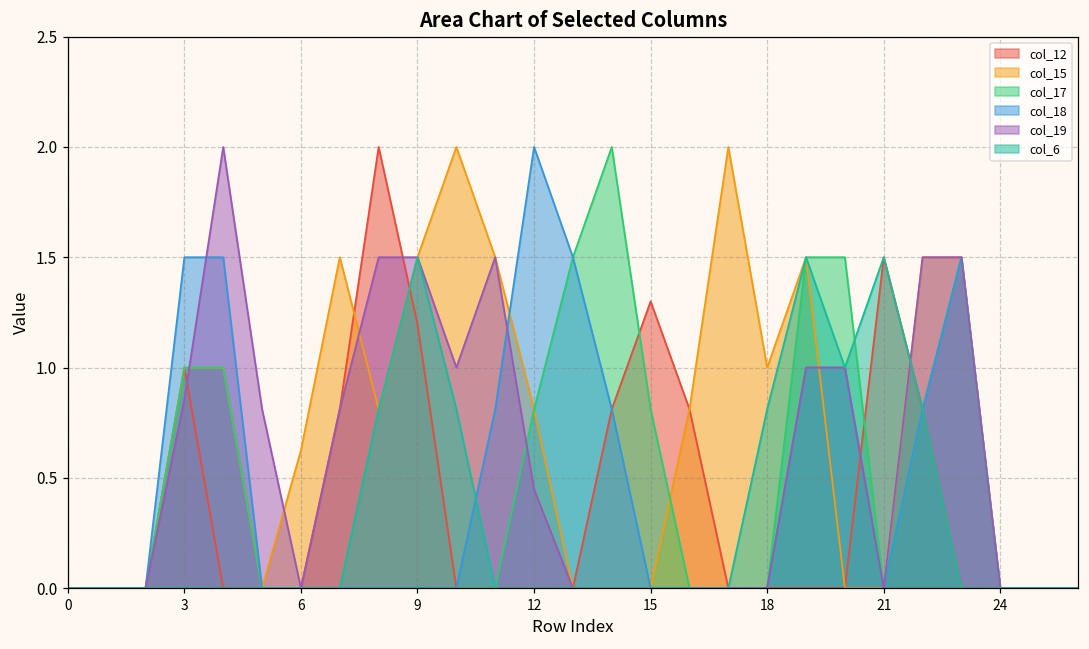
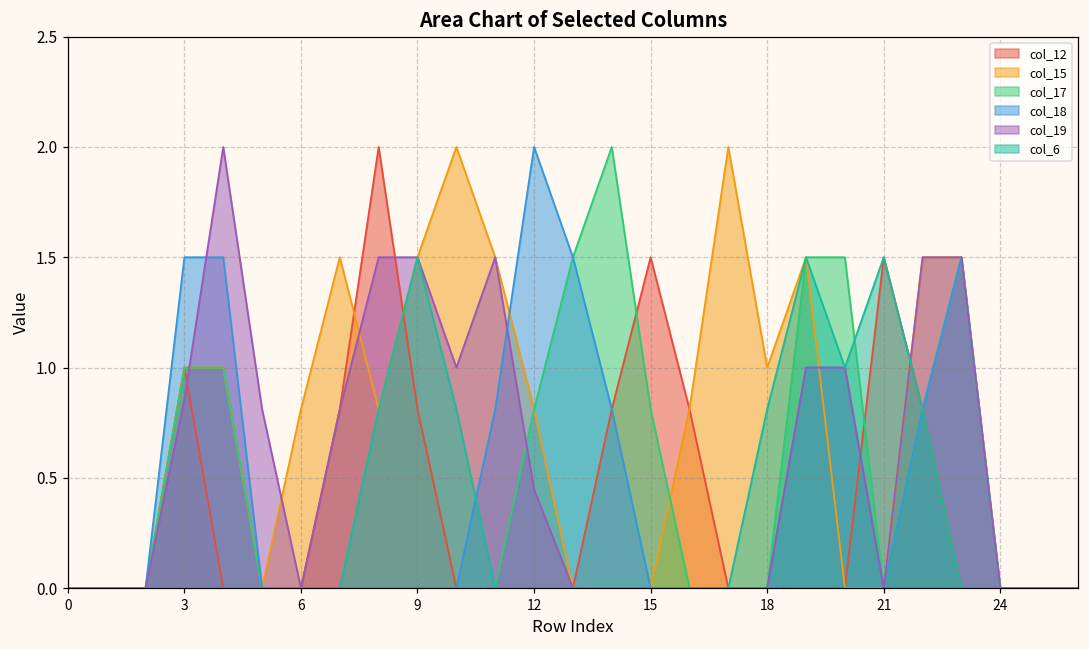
col_15, 6: 0.63 -> 0.81
col_12, 9: 1.20 -> 0.81
col_12, 15: 1.3 -> 1.5
